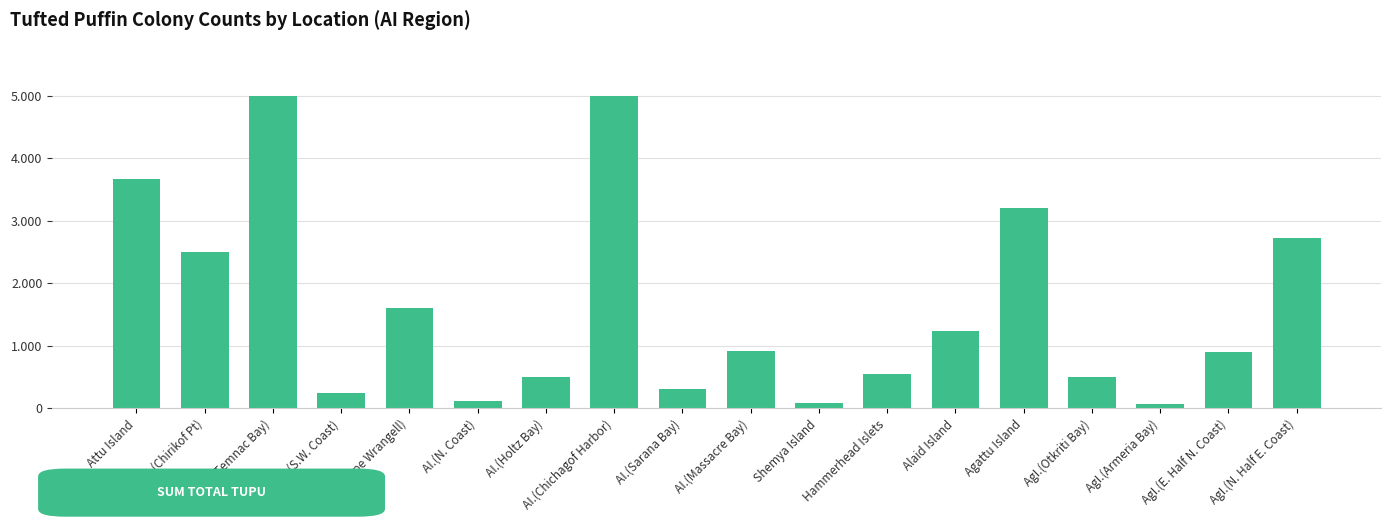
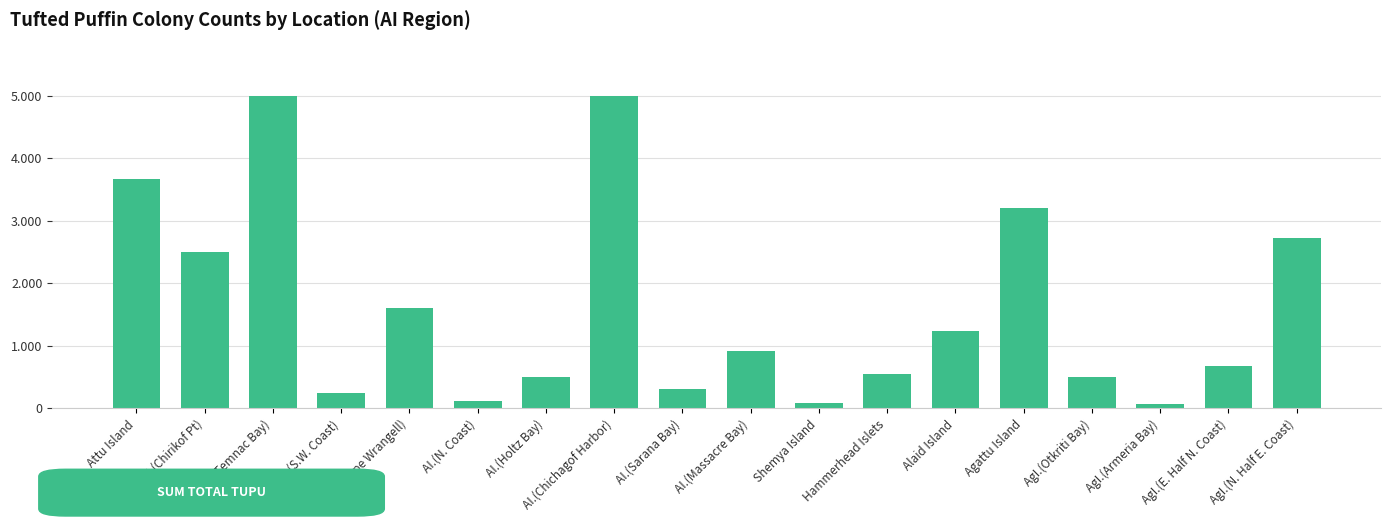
AgI.(E. Half N. Coast): 0.9 -> 0.7
